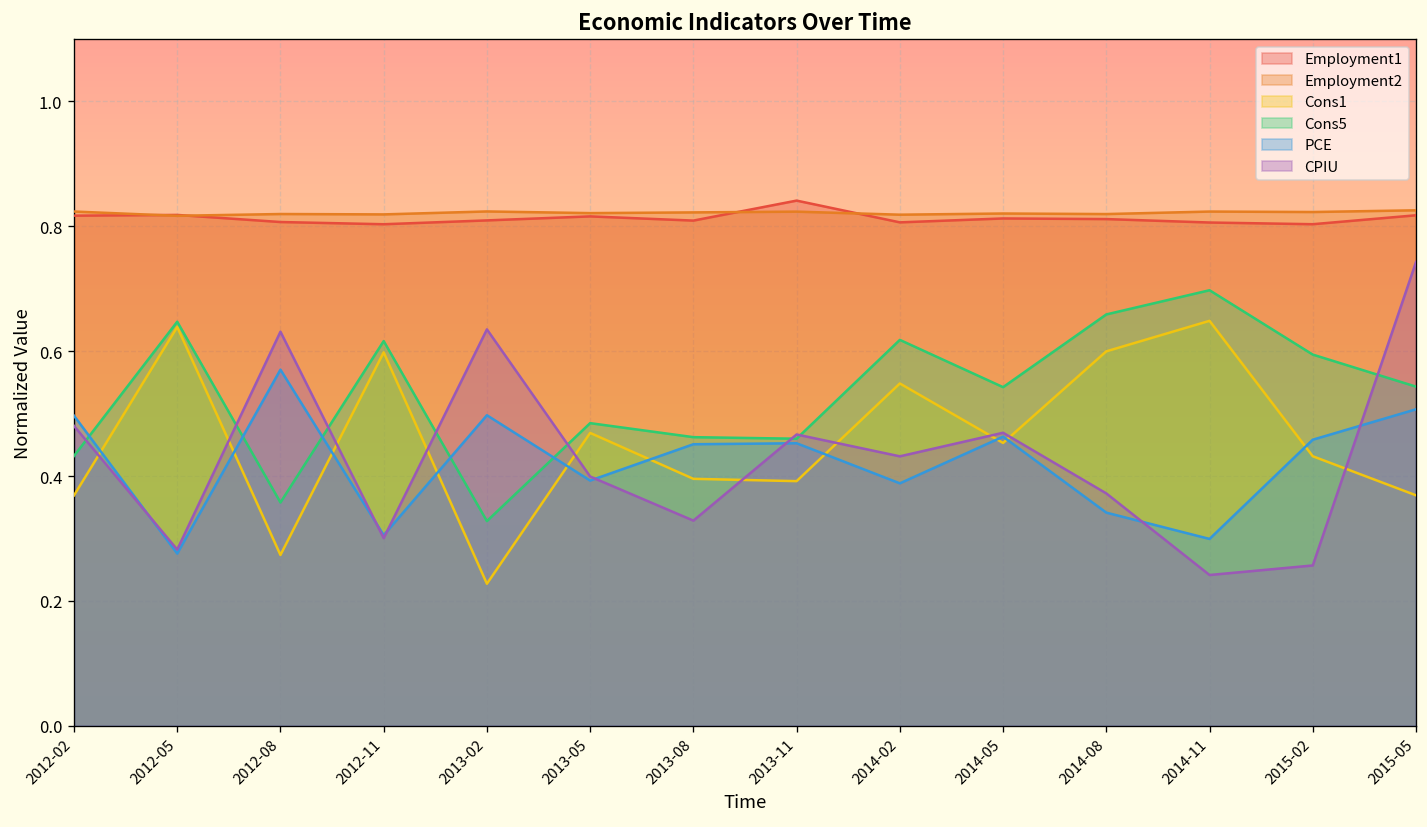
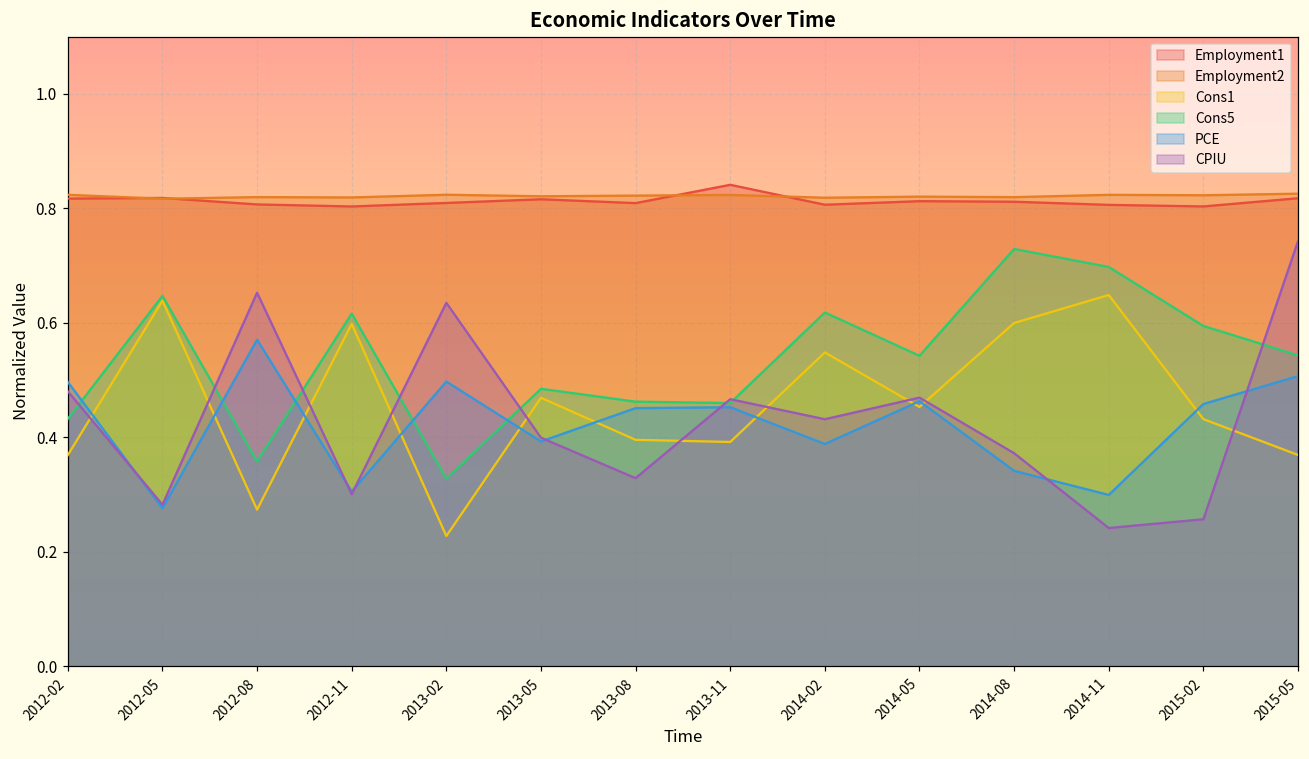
CPIU, 2012-08: 0.63 -> 0.65
Cons5, 2014-08: 0.66 -> 0.73
